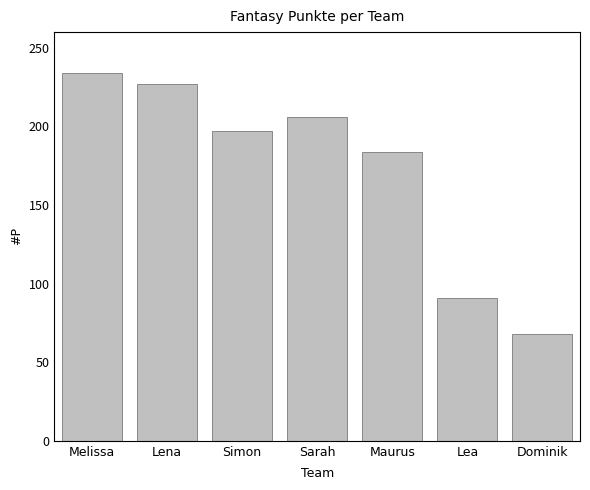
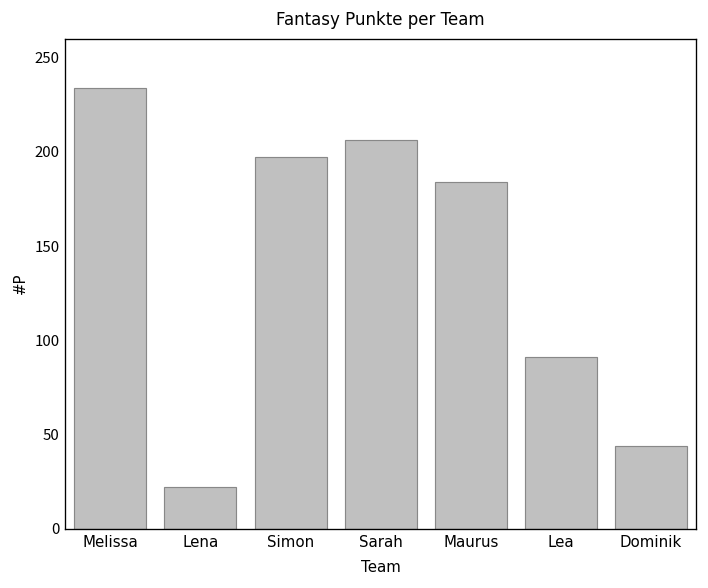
Lena: 227 -> 22
Dominik: 68 -> 44
